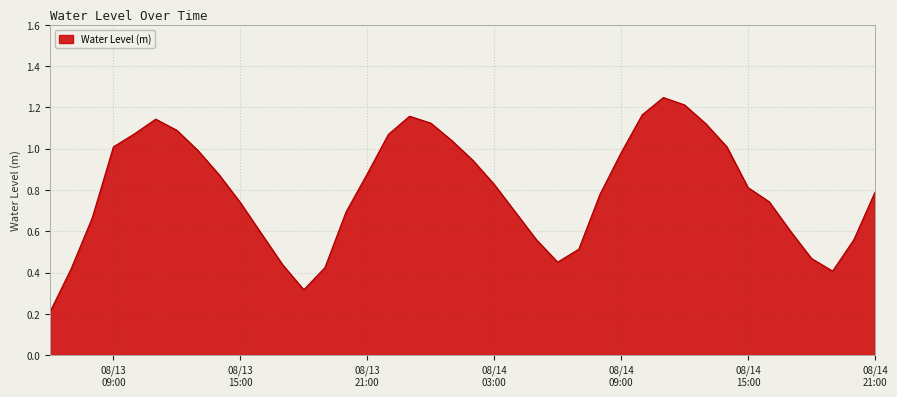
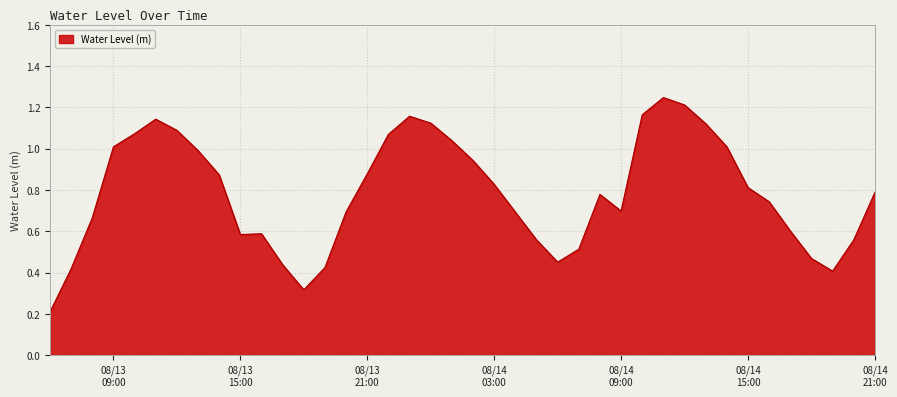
08/13 15:00: 0.74 -> 0.58
08/14 09:00: 0.98 -> 0.70
